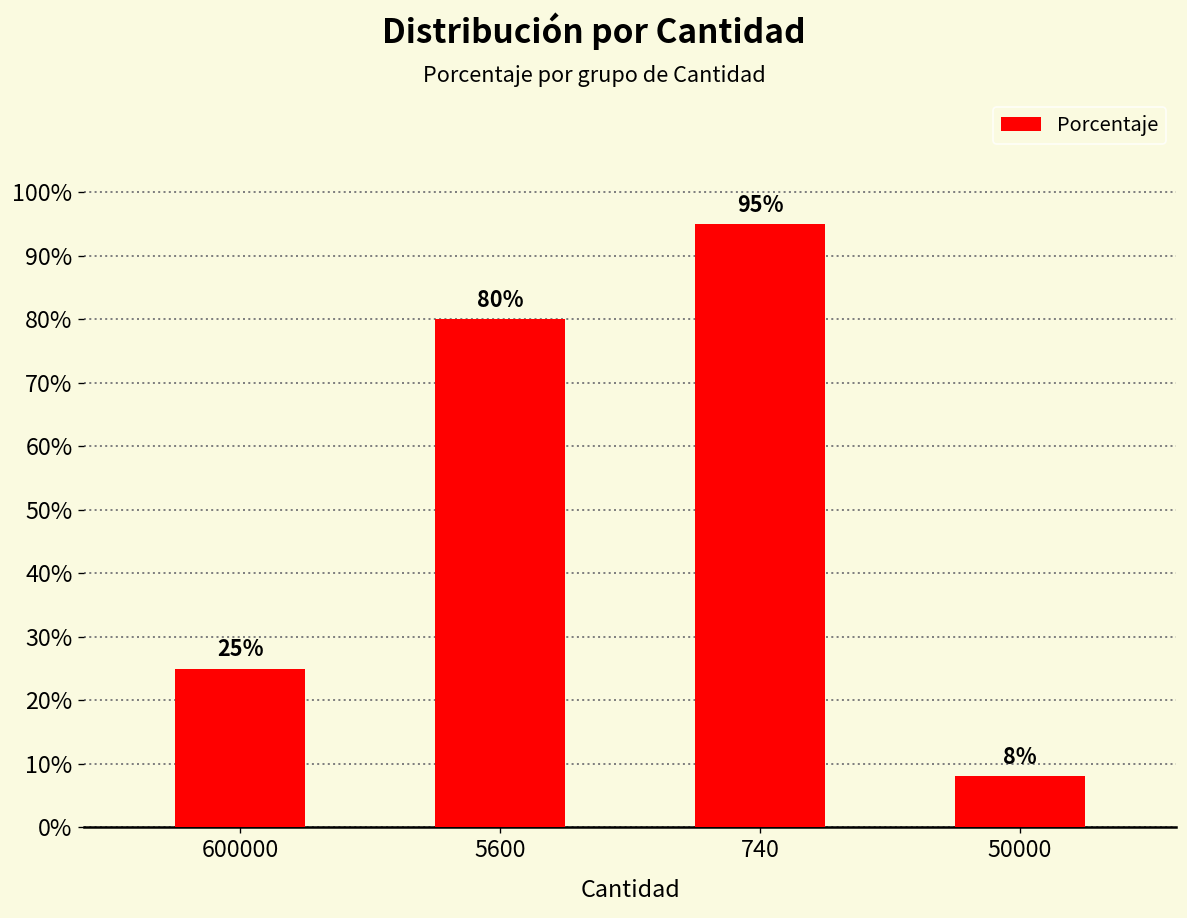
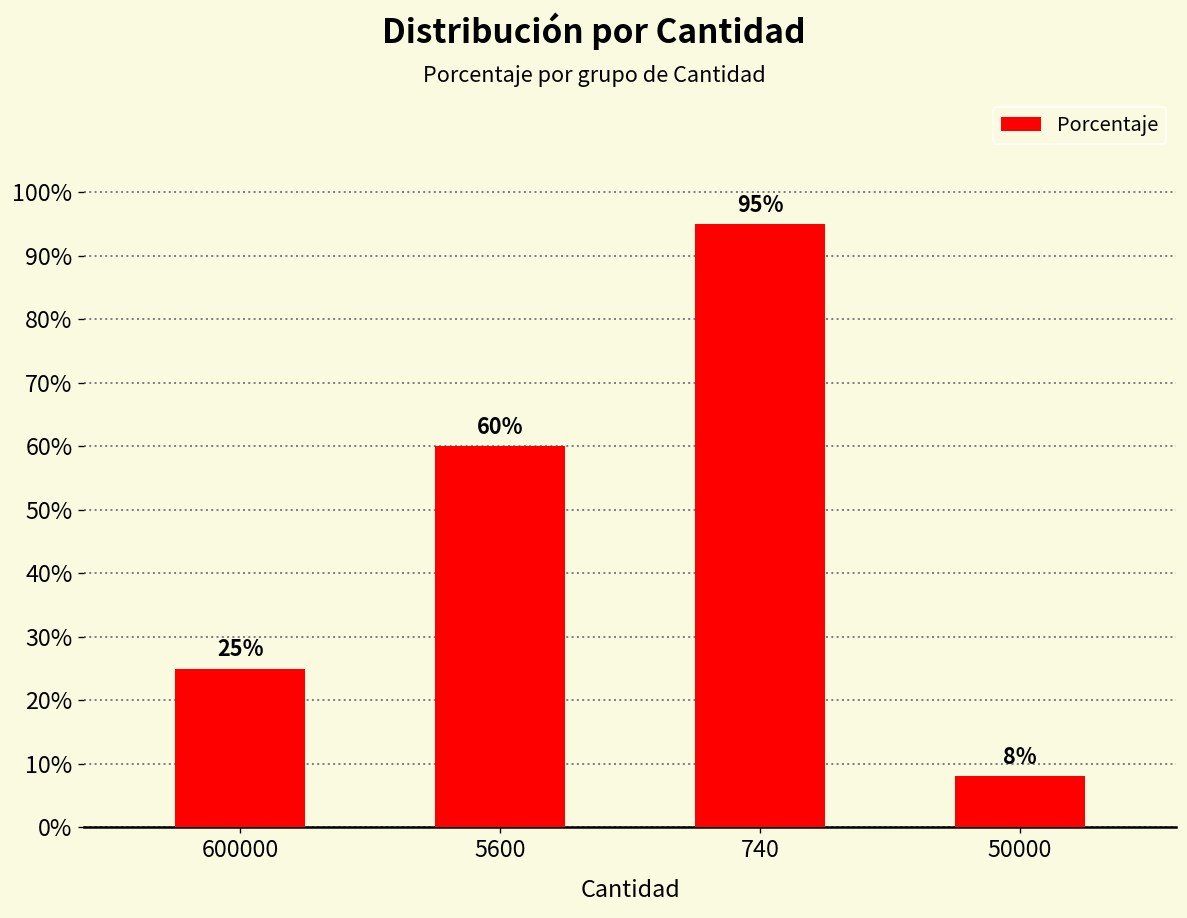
5600: 80% -> 60%
